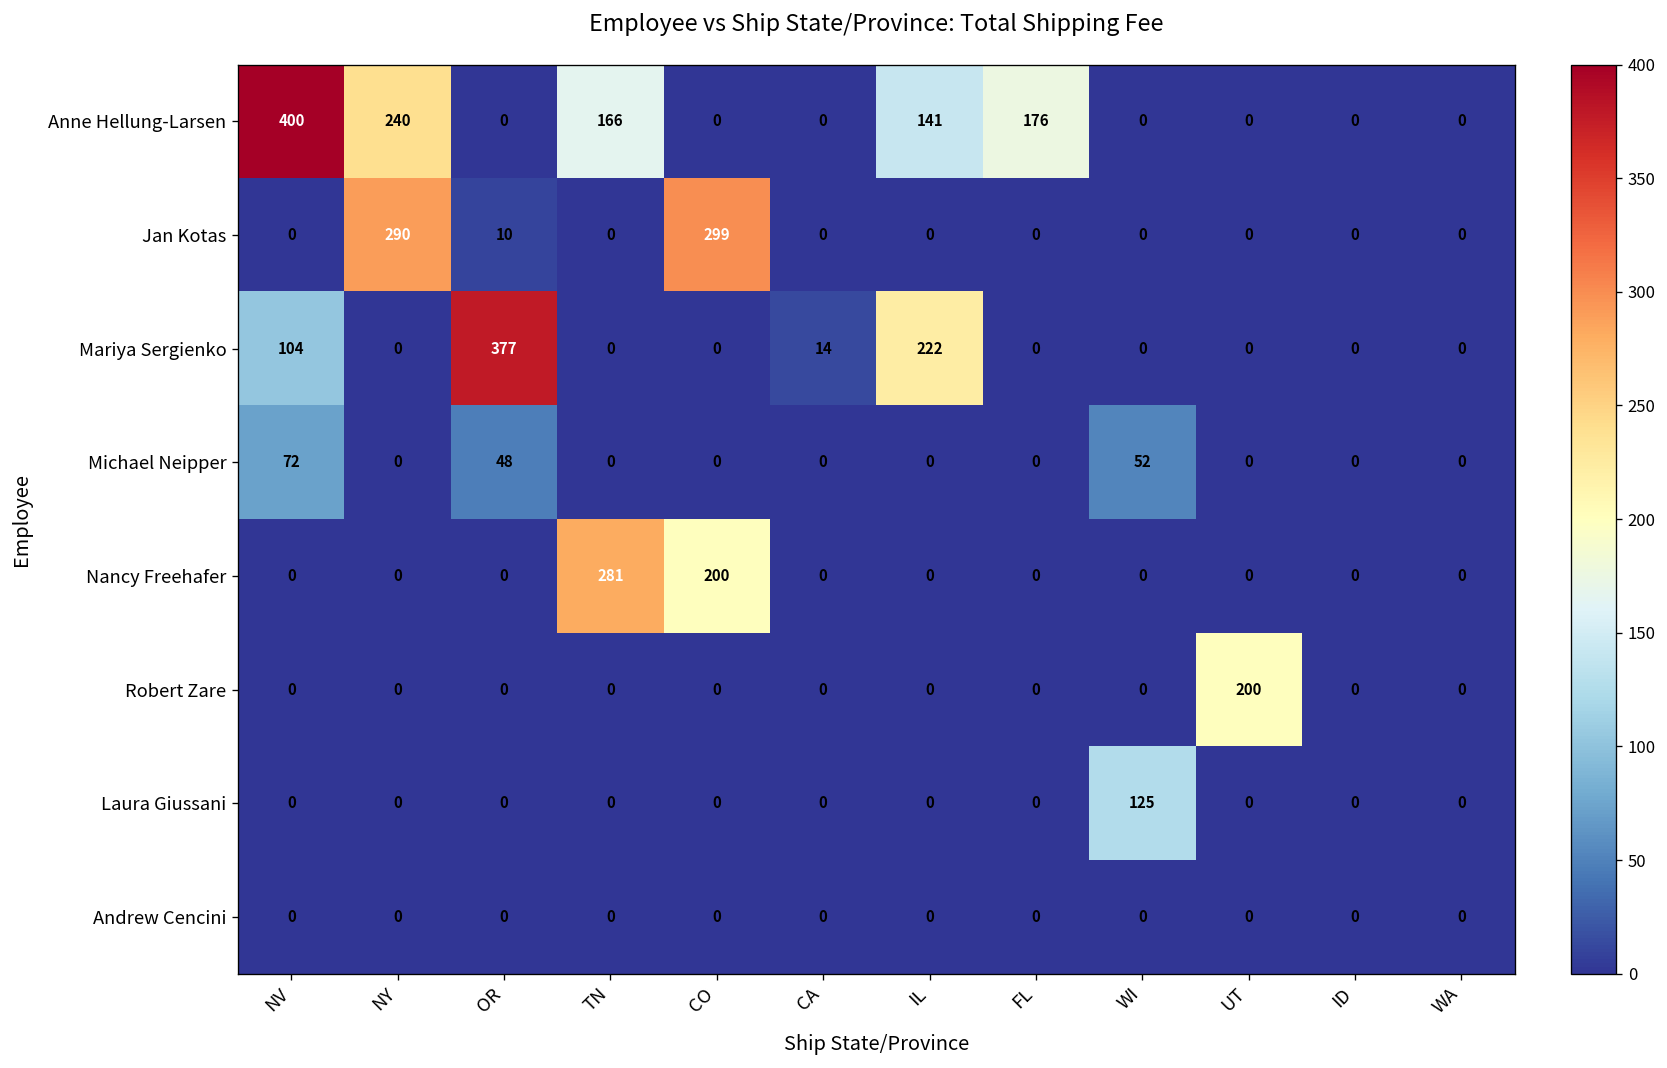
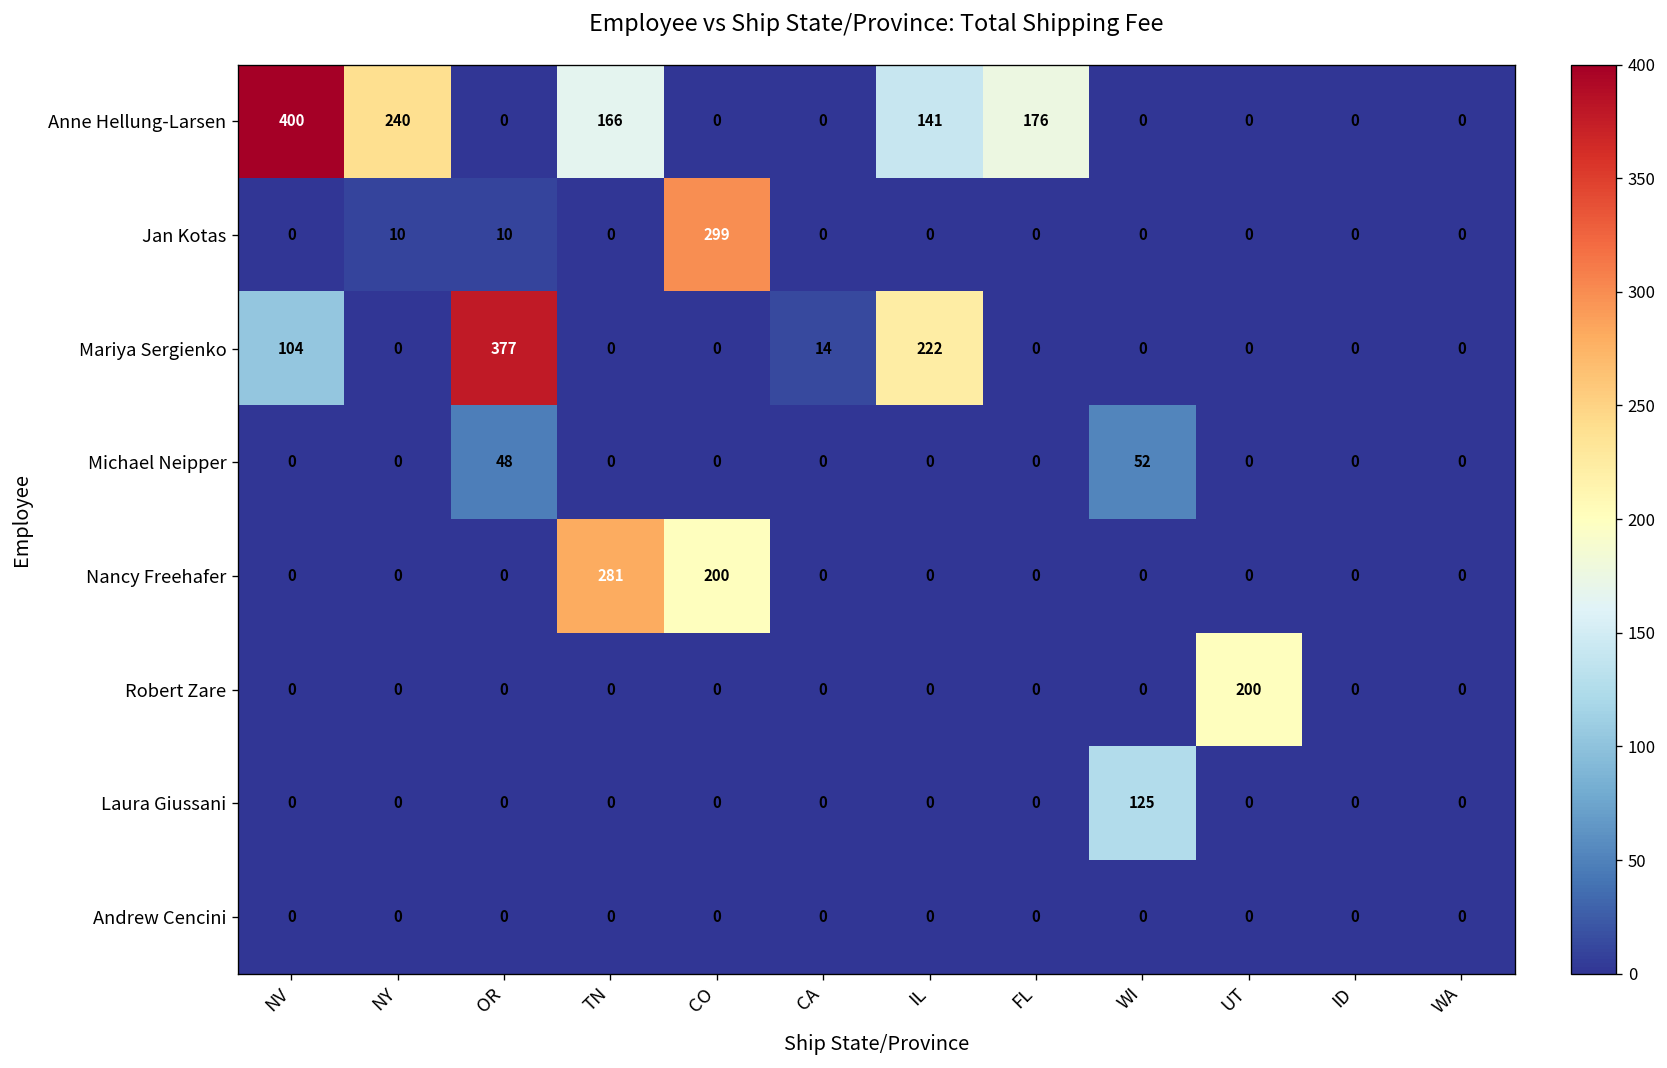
Jan Kotas, NY: 290 -> 10
Michael Neipper, NV: 72 -> 0
